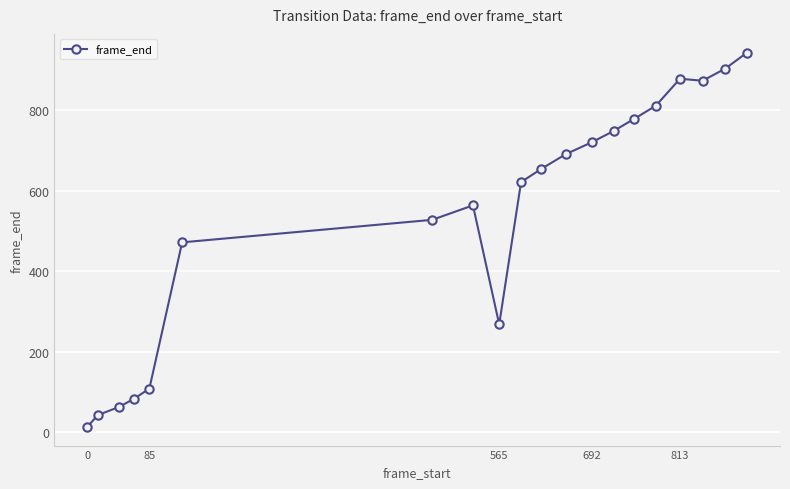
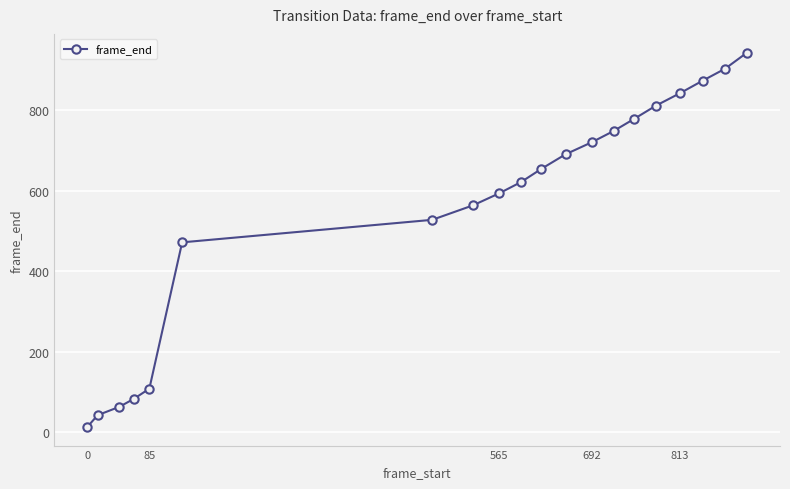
565: 270 -> 590
813: 880 -> 840
